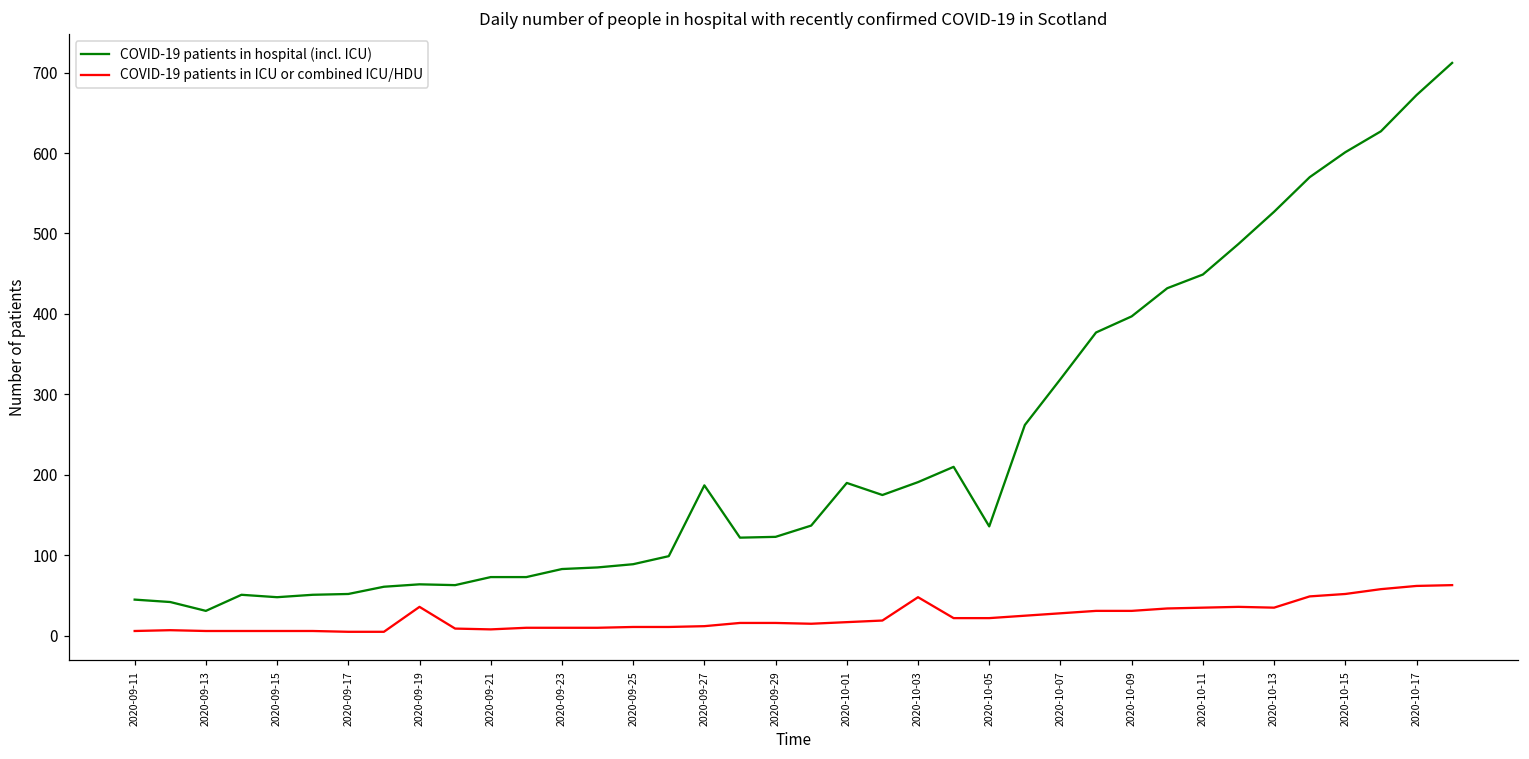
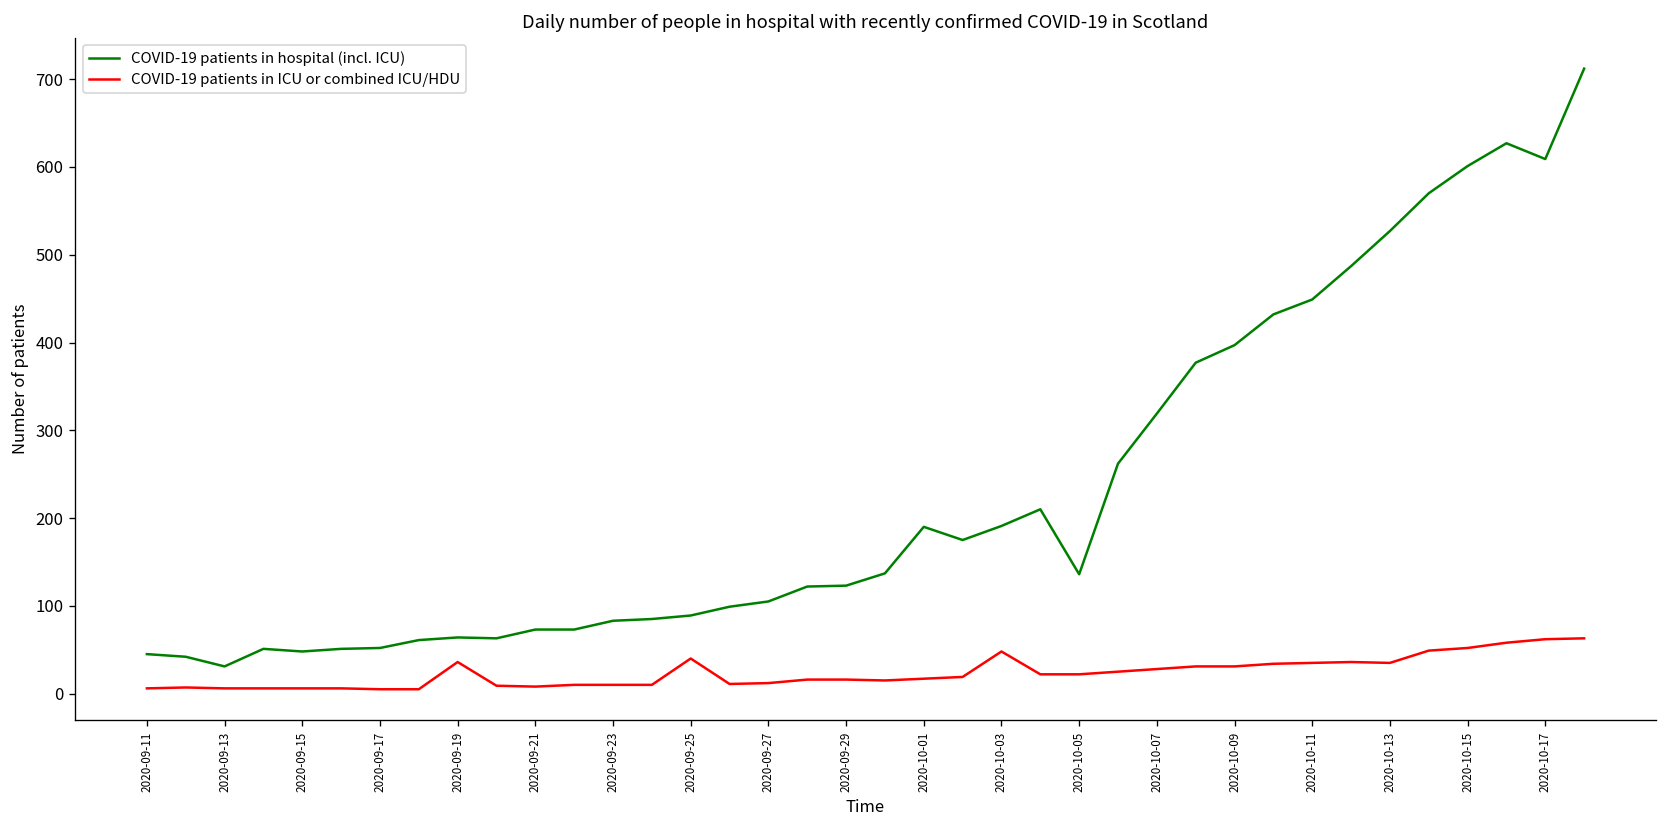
COVID-19 patients in ICU or combined ICU/HDU, 2020-09-25: 10 -> 40
COVID-19 patients in hospital (incl. ICU), 2020-09-27: 190 -> 110
COVID-19 patients in hospital (incl. ICU), 2020-10-17: 670 -> 610
